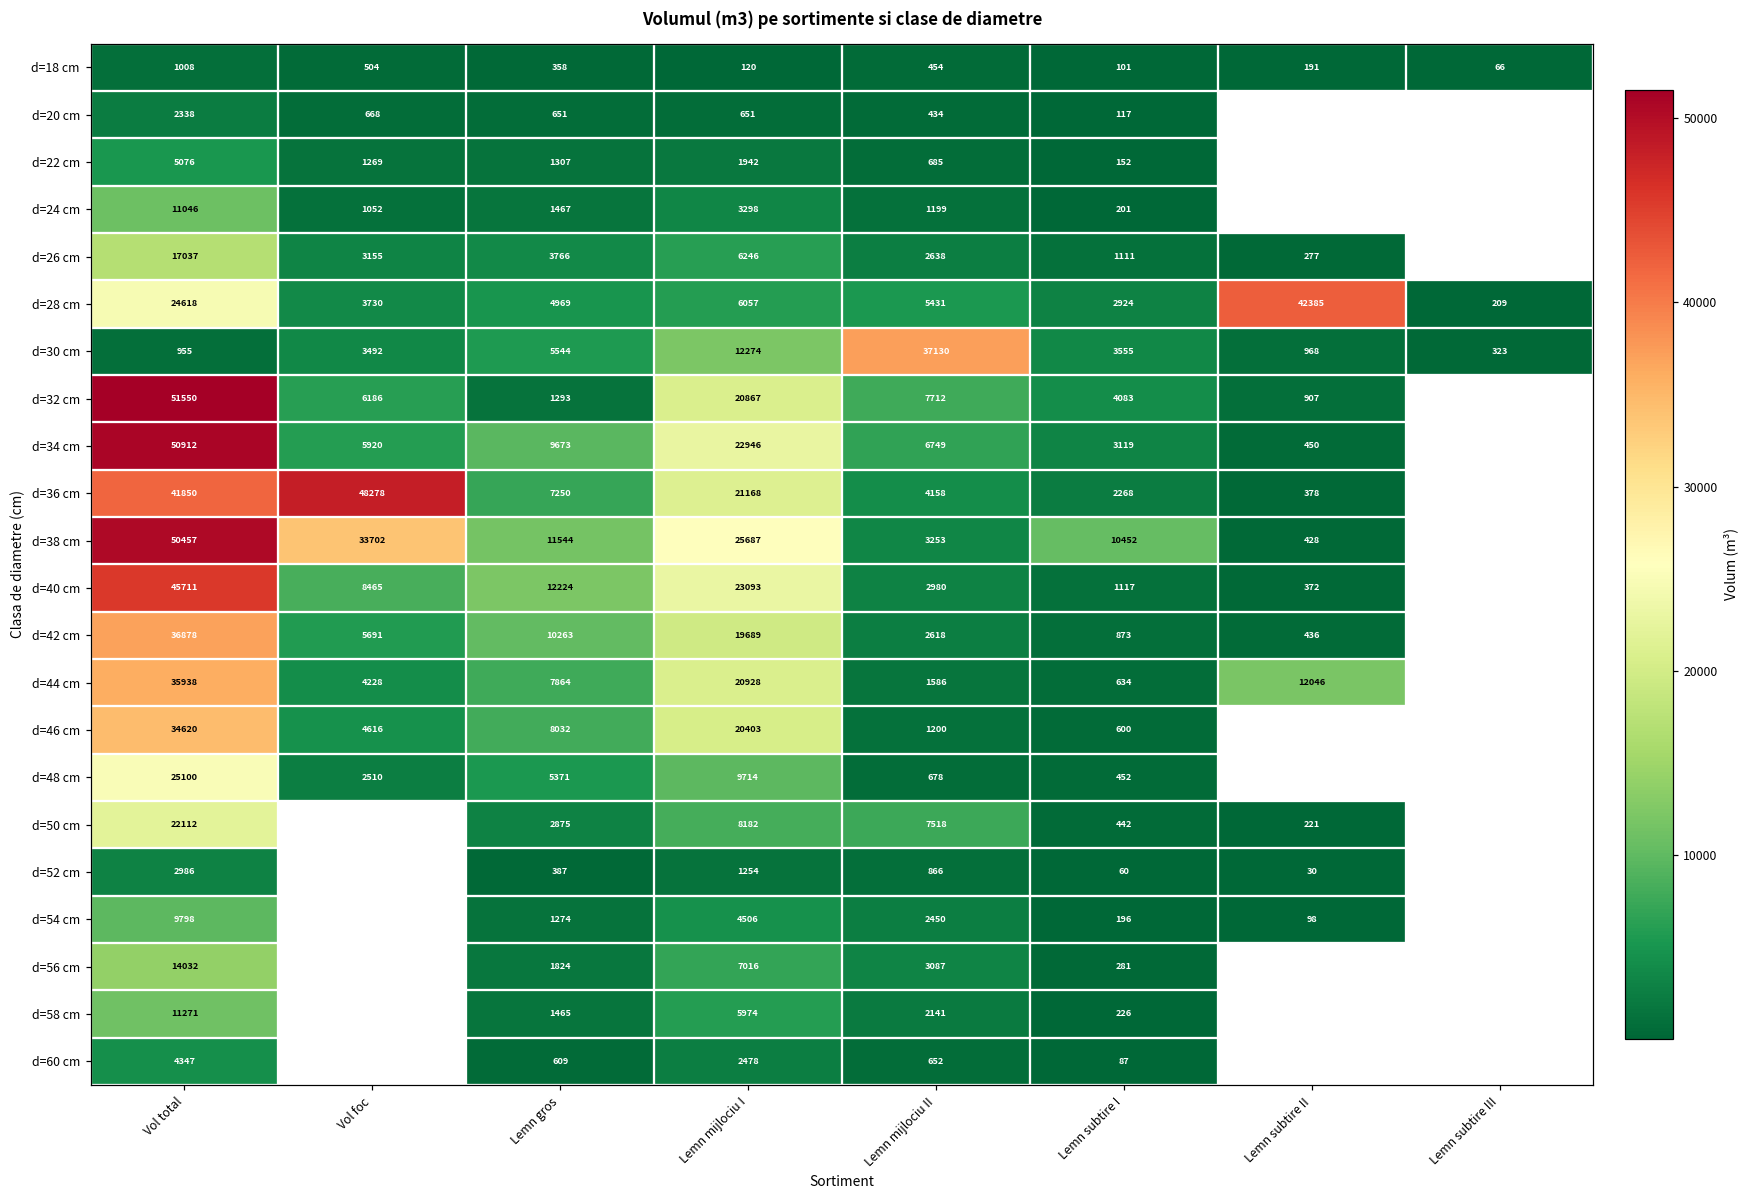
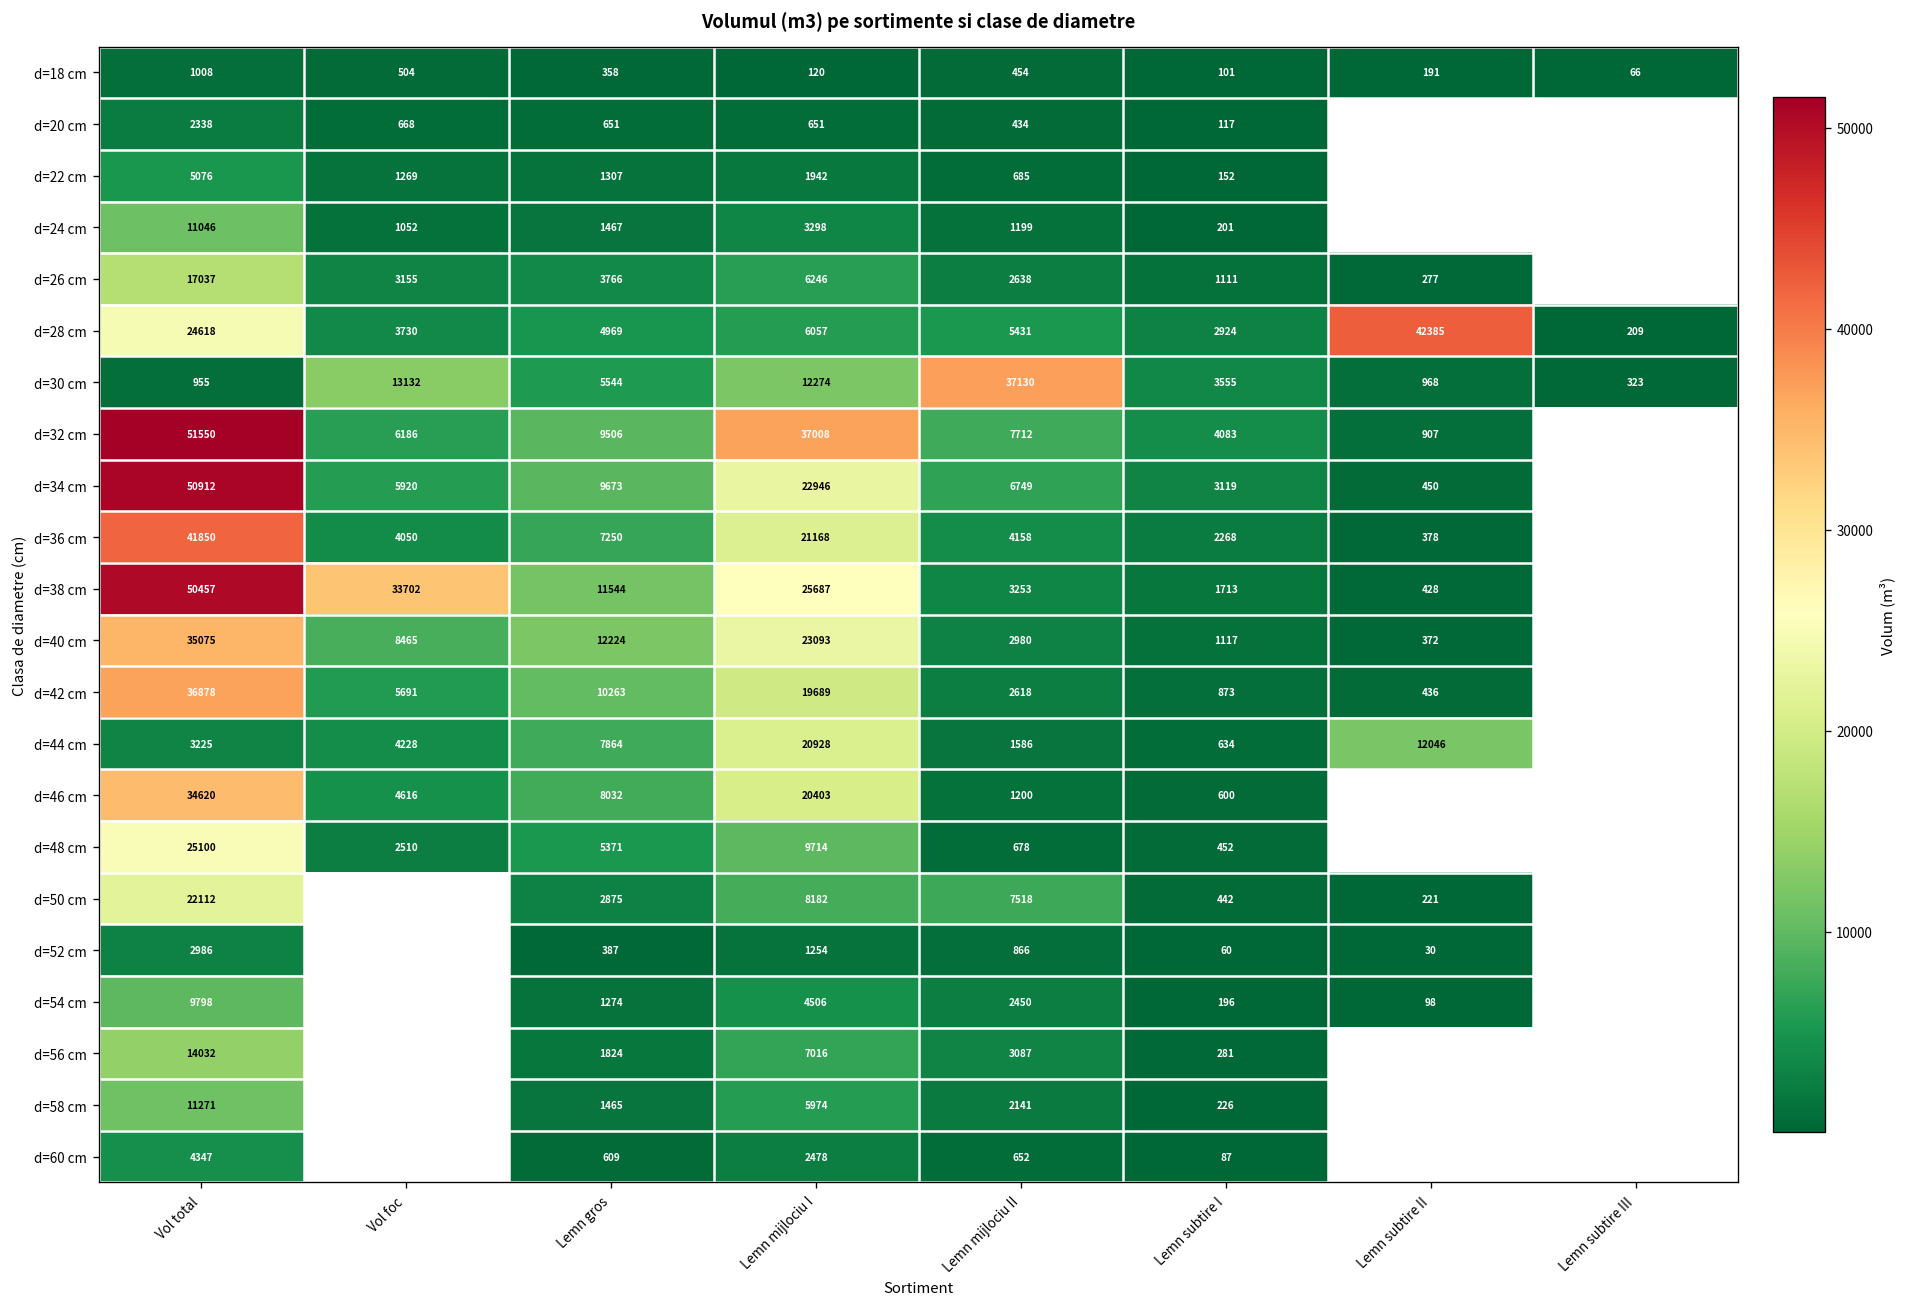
d=30 cm, Vol foc: 3492 -> 13132
d=32 cm, Lemn gros: 1293 -> 9506
d=32 cm, Lemn mijlociu I: 20867 -> 37008
d=36 cm, Vol foc: 48278 -> 4050
d=38 cm, Lemn subtire I: 10452 -> 1713
d=40 cm, Vol total: 45711 -> 35075
d=44 cm, Vol total: 35938 -> 3225
